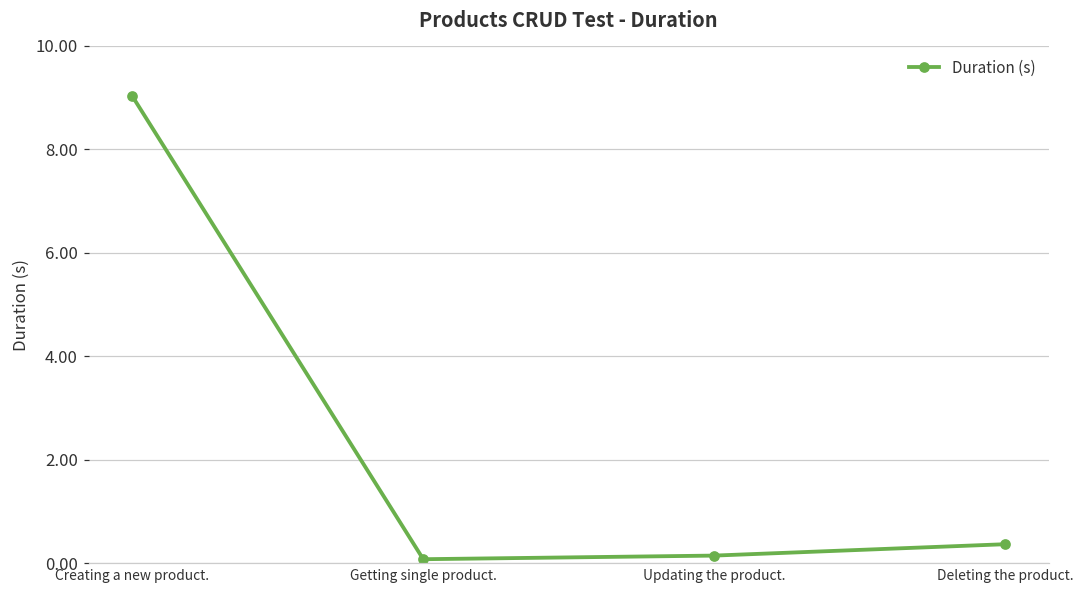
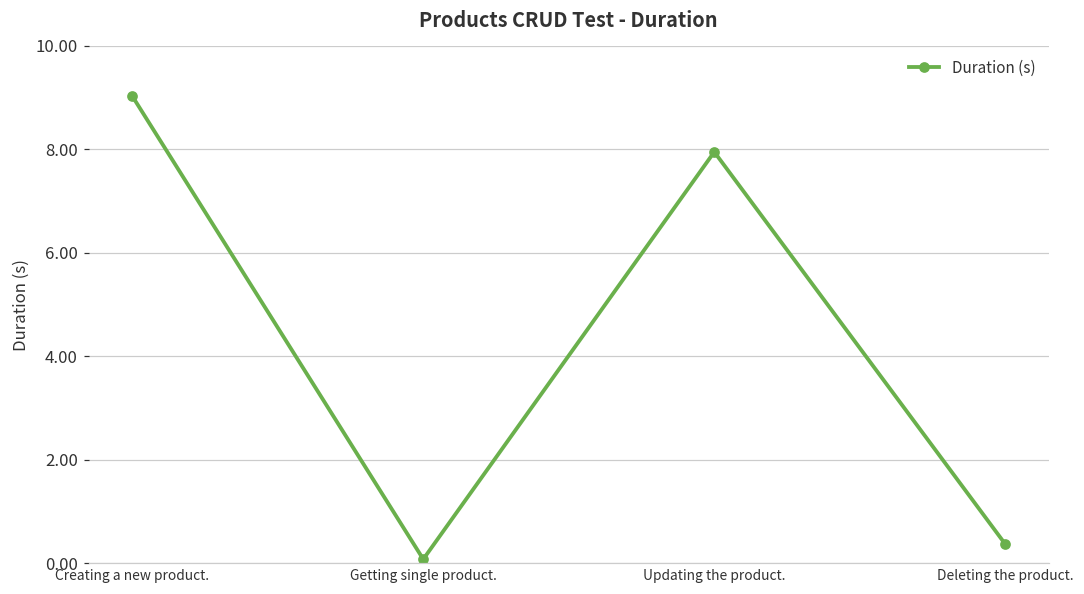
Updating the product.: 0.2 -> 8.0
